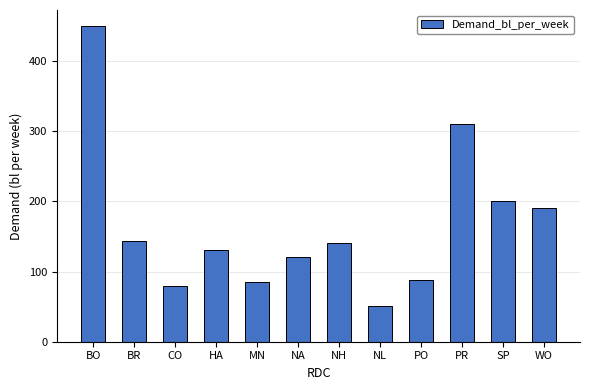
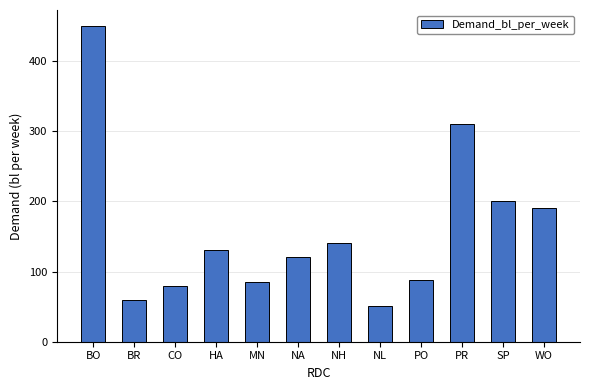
BR: 140 -> 60
